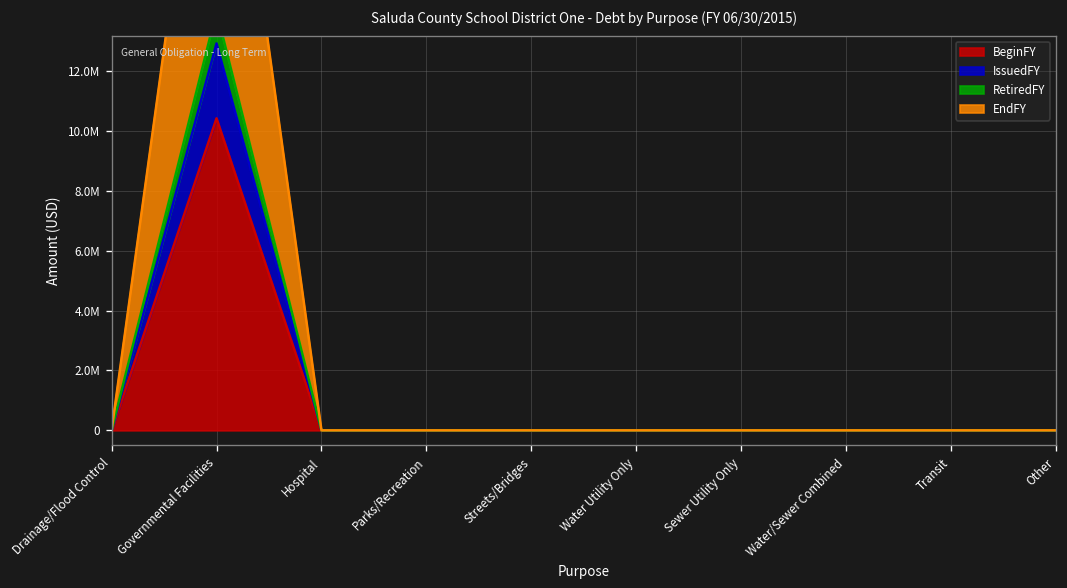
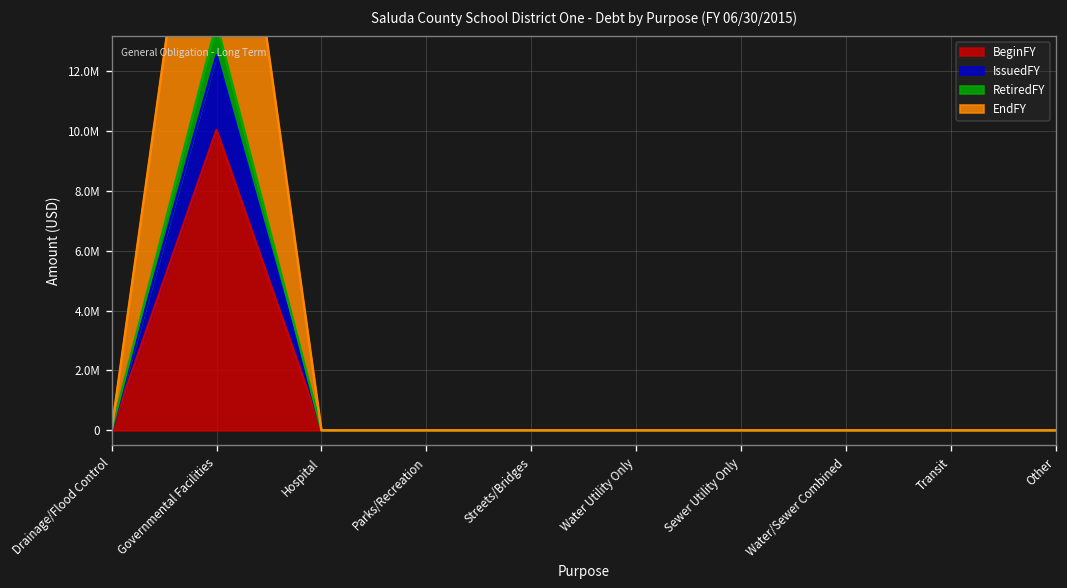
BeginFY, Governmental Facilities: 10400000 -> 10000000
